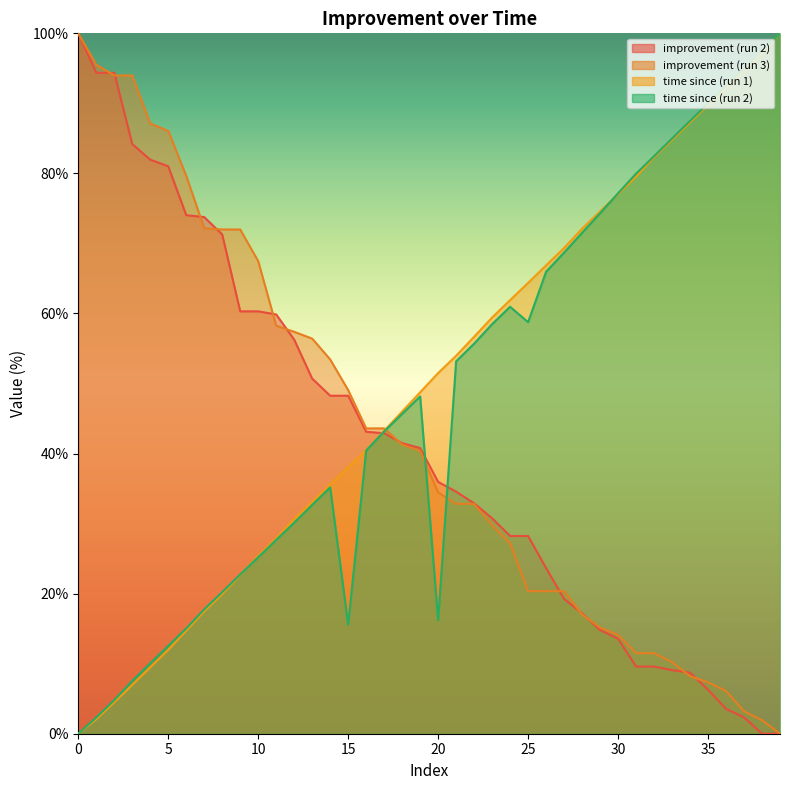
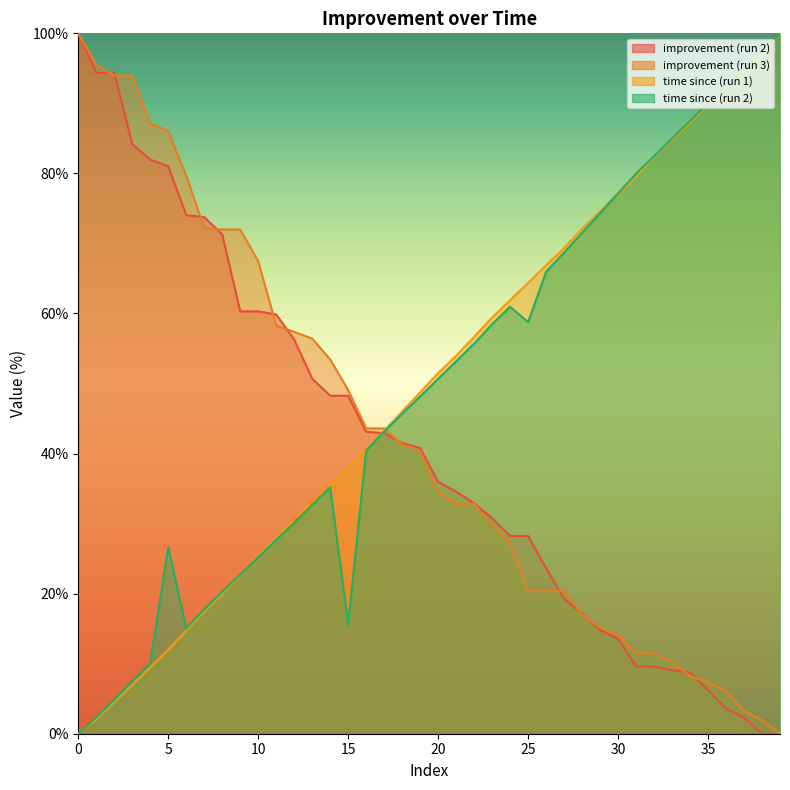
time since (run 2), 5: 13% -> 27%
time since (run 2), 20: 16% -> 51%
